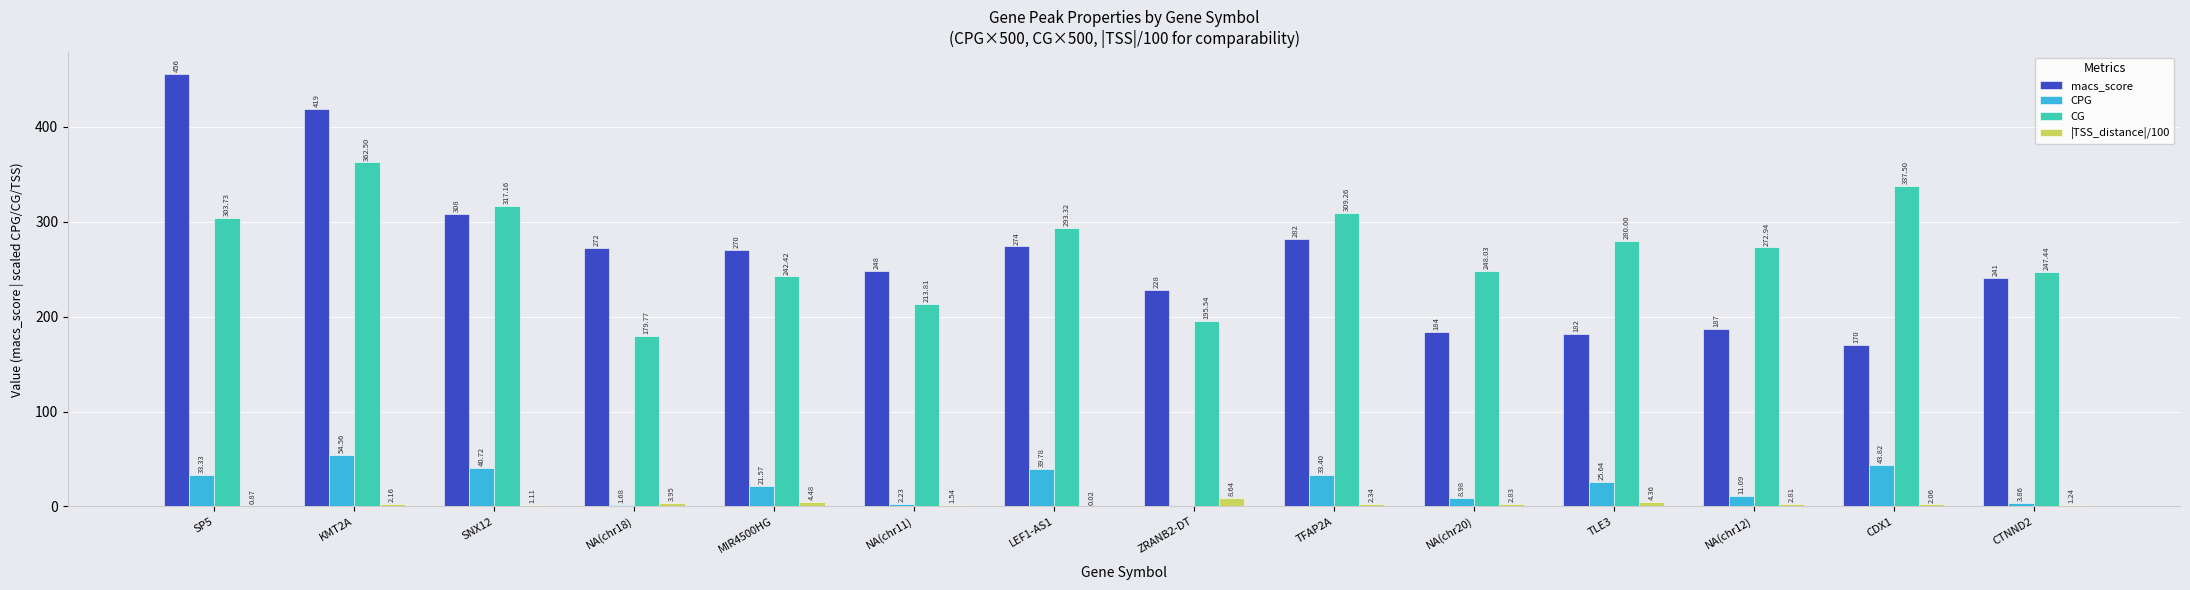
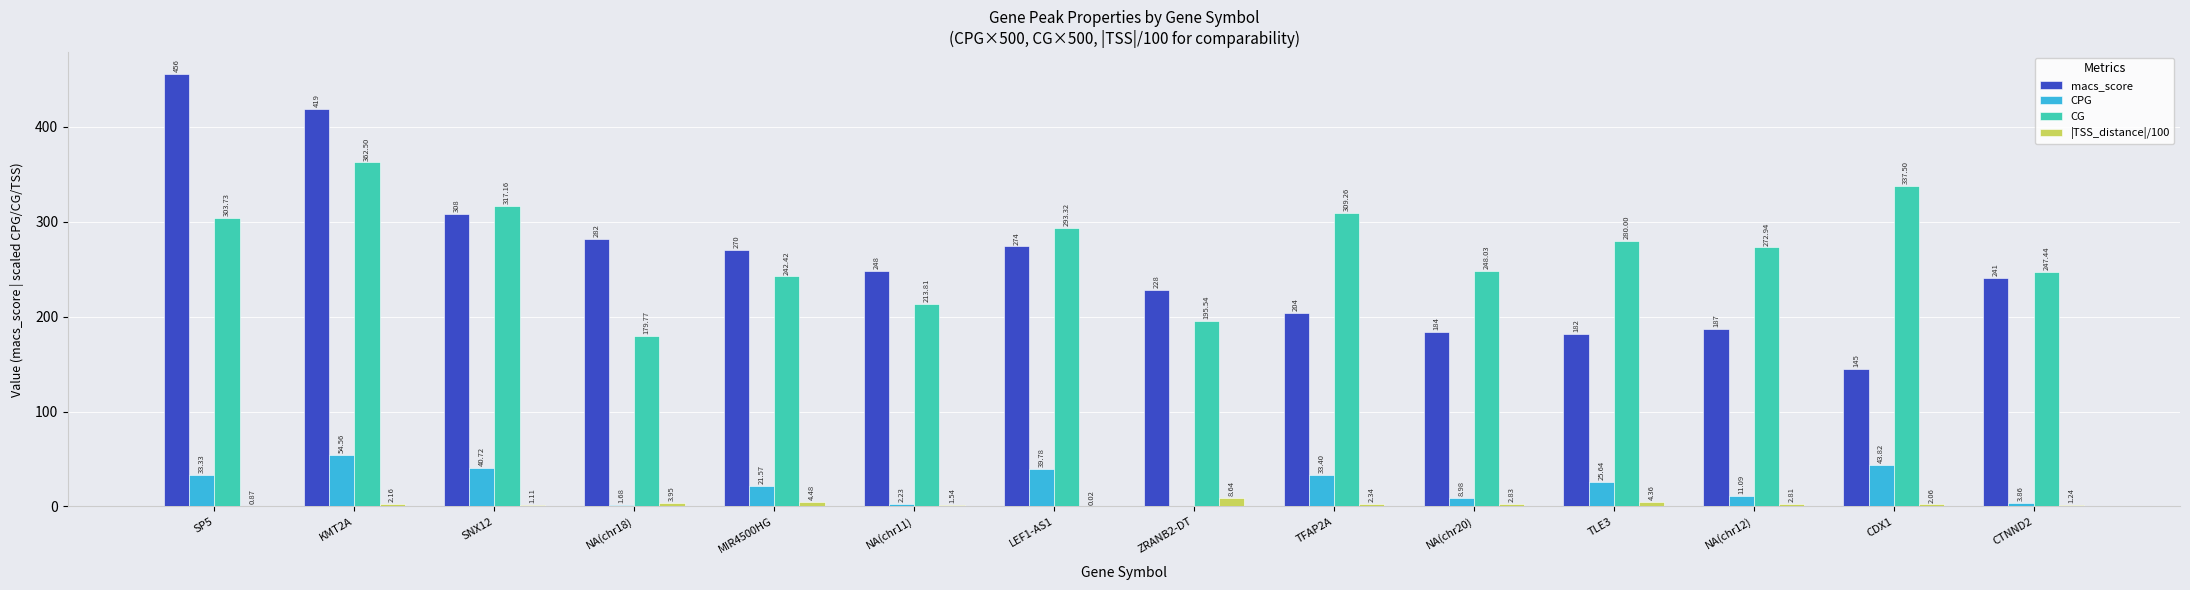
macs_score, NA(chr18): 272 -> 282
macs_score, TFAP2A: 282 -> 204
macs_score, CDX1: 170 -> 145
